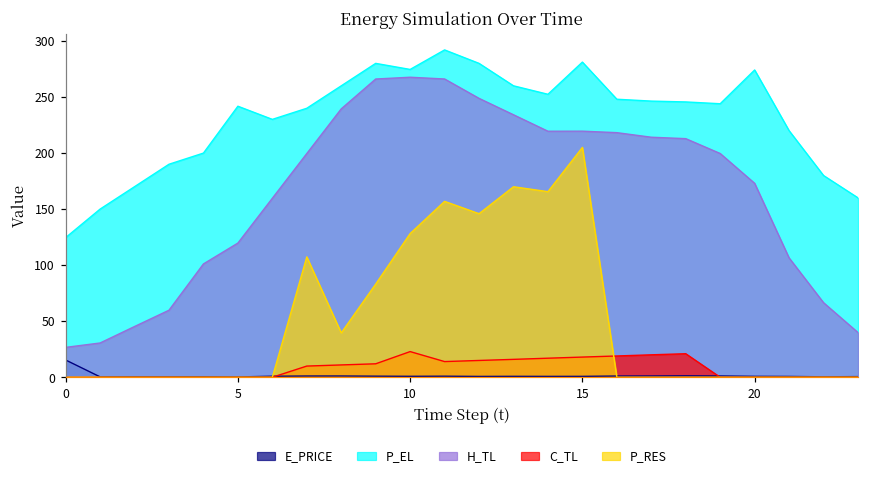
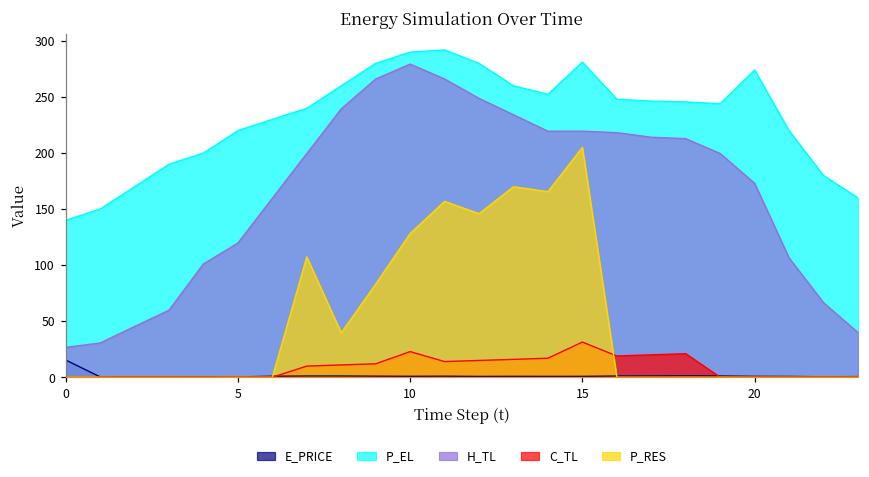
P_EL, 0: 125 -> 140
P_EL, 5: 242 -> 220
P_EL, 10: 275 -> 290
H_TL, 10: 268 -> 279
C_TL, 15: 18 -> 31
